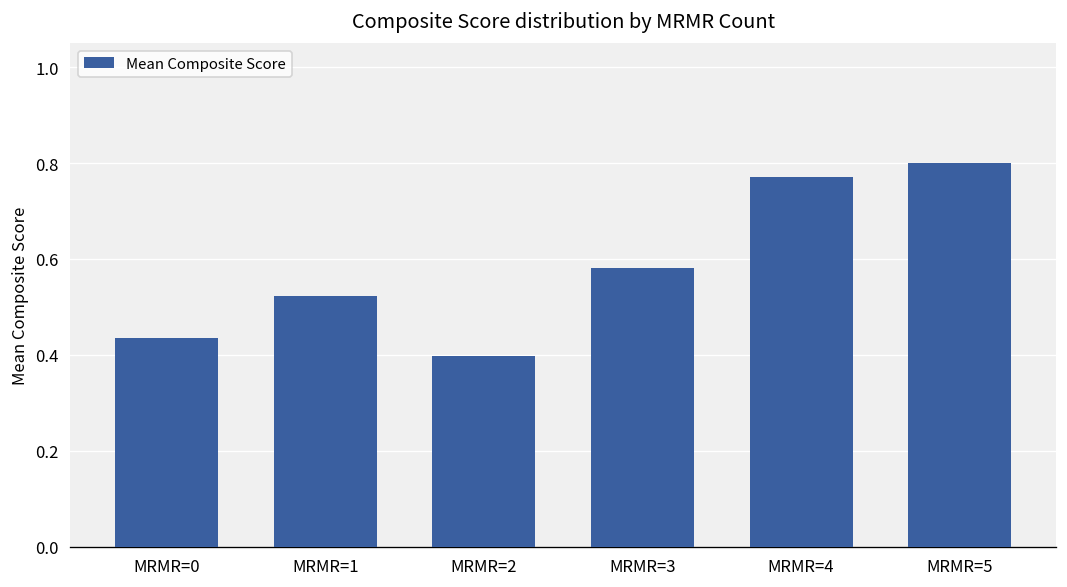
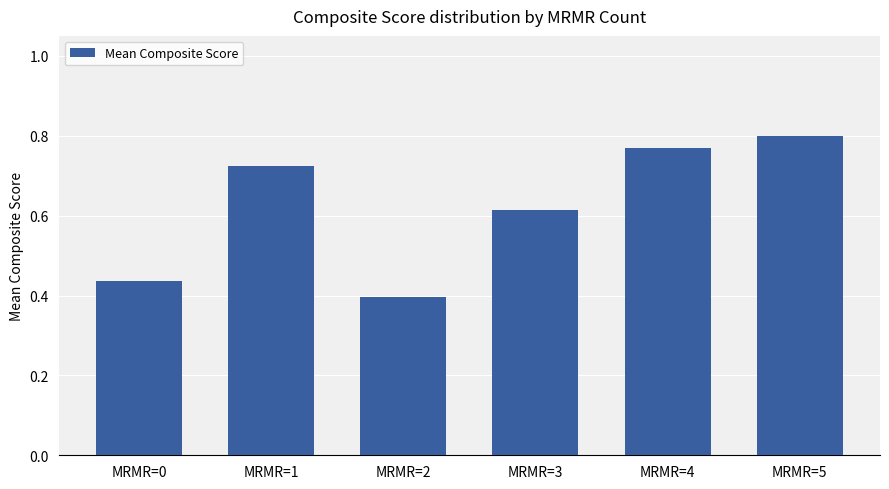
MRMR=1: 0.52 -> 0.72
MRMR=3: 0.58 -> 0.61
